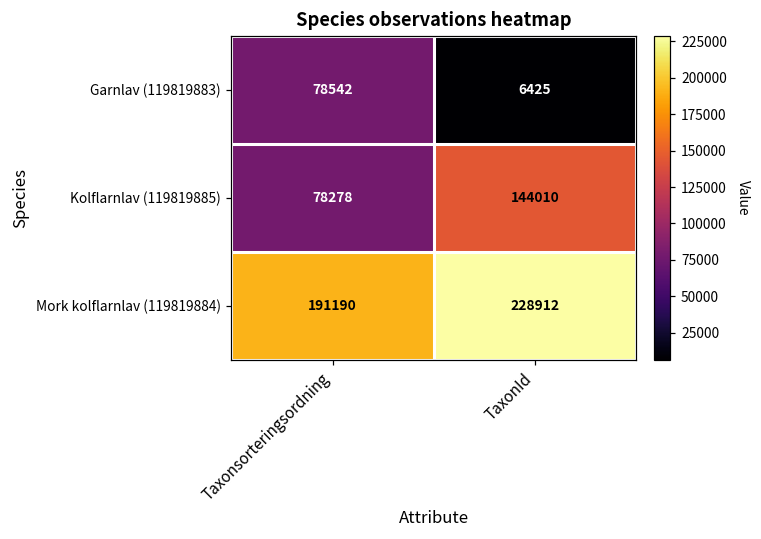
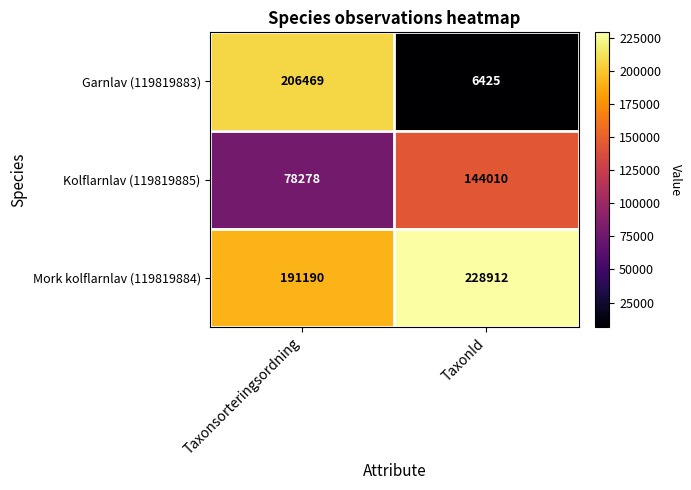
Garnlav (119819883), Taxonsorteringsordning: 78542 -> 206469
